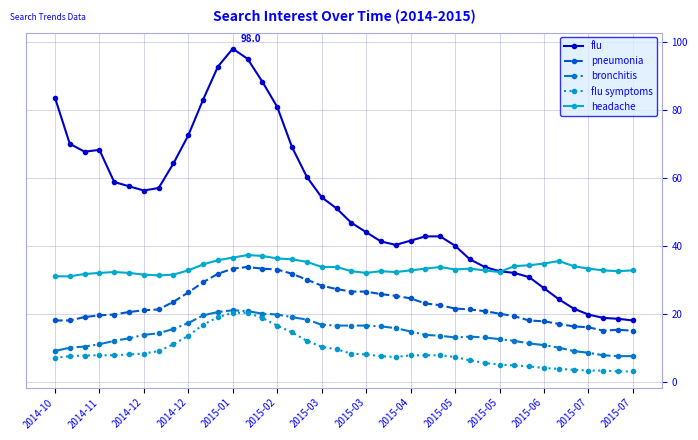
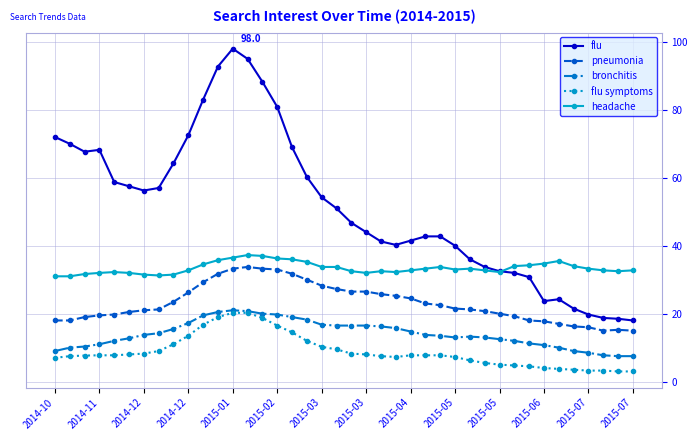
flu, 2014-10: 84 -> 72
flu, 2015-06: 28 -> 24
